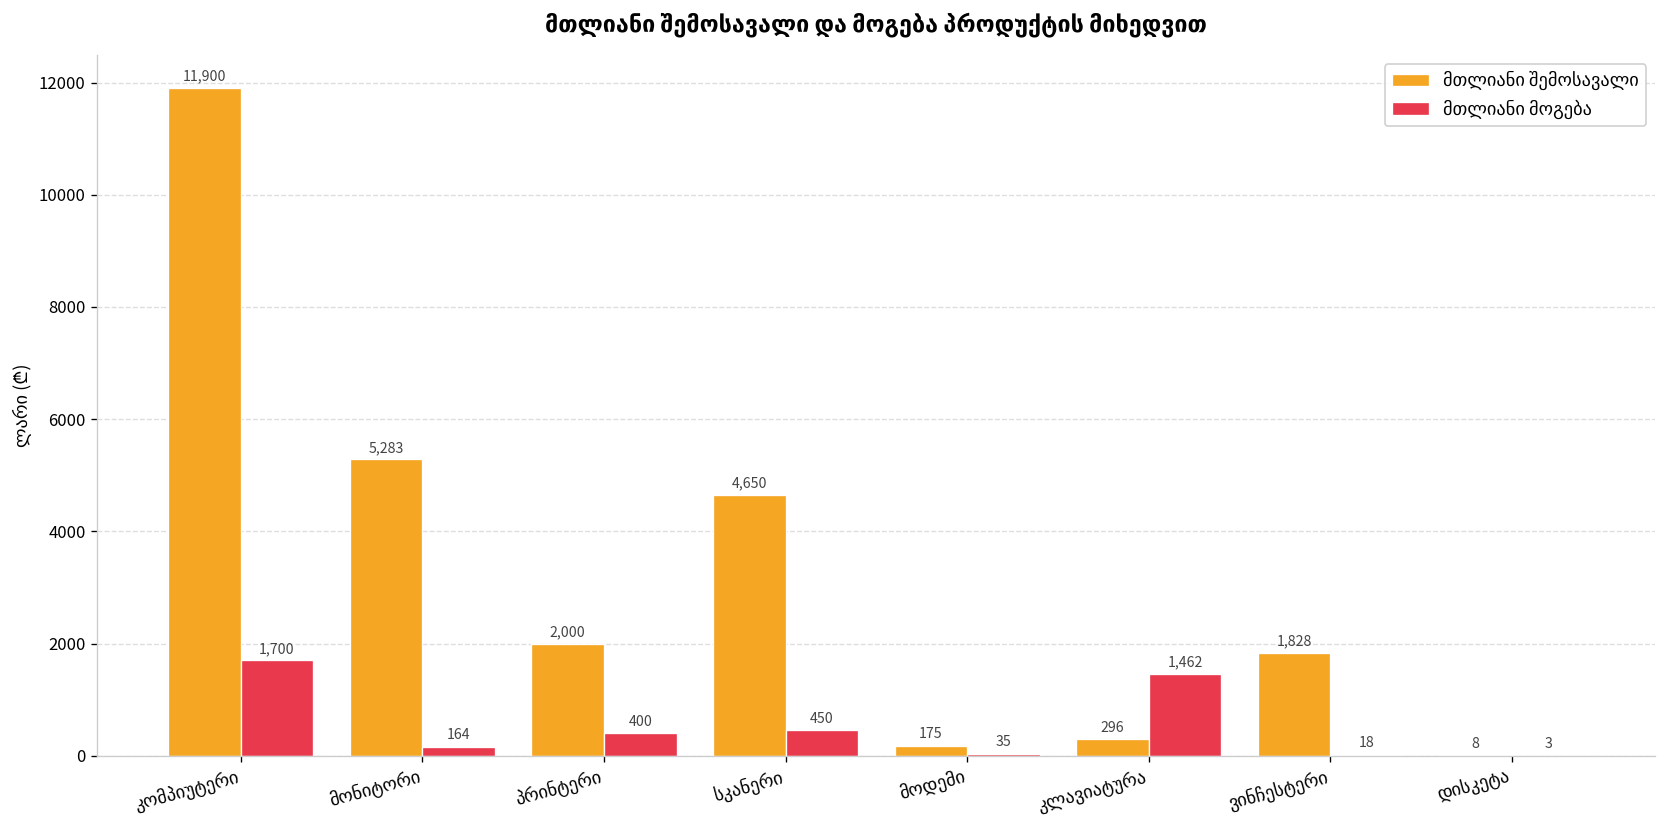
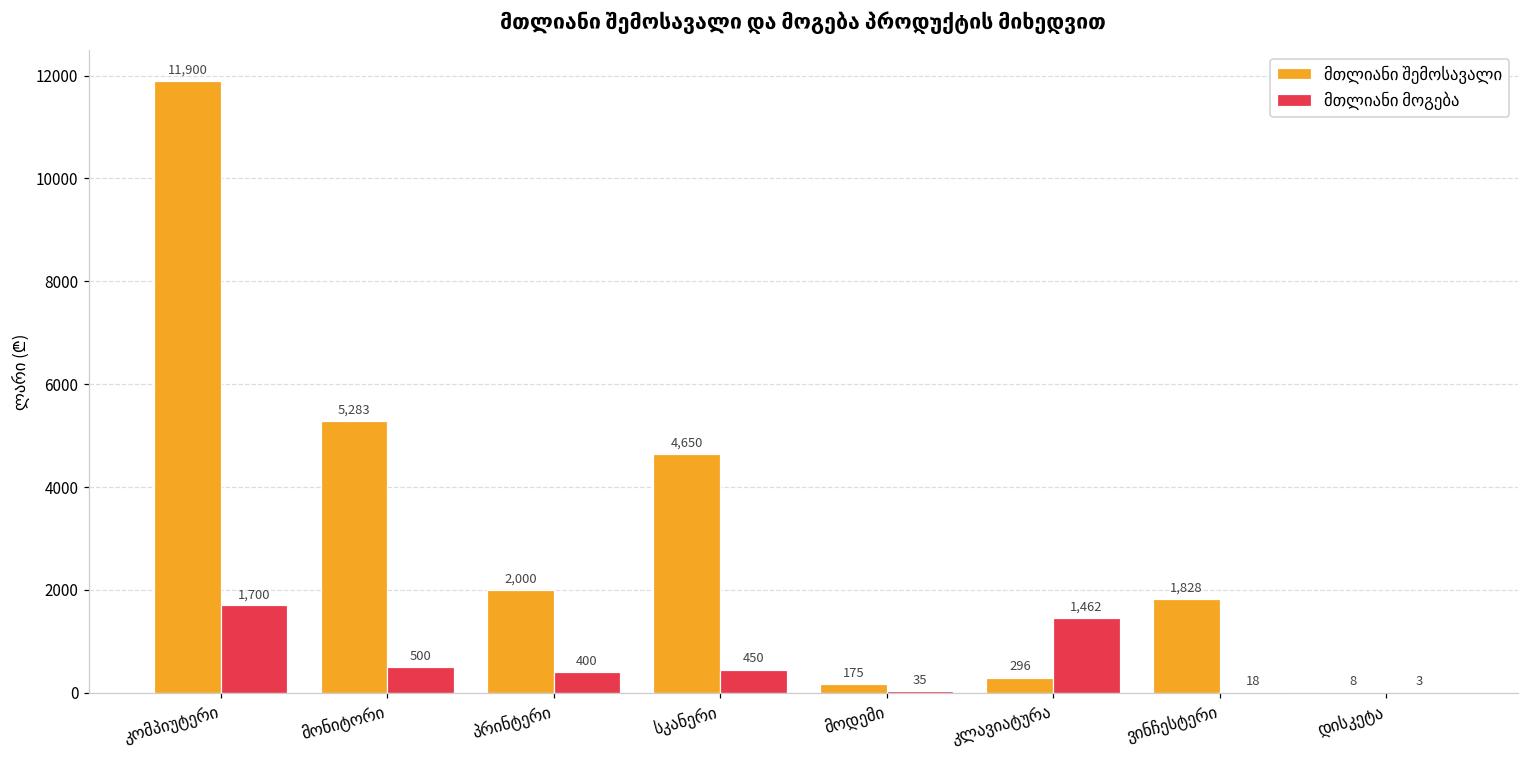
მთლიანი მოგება, მონიტორი: 164 -> 500
